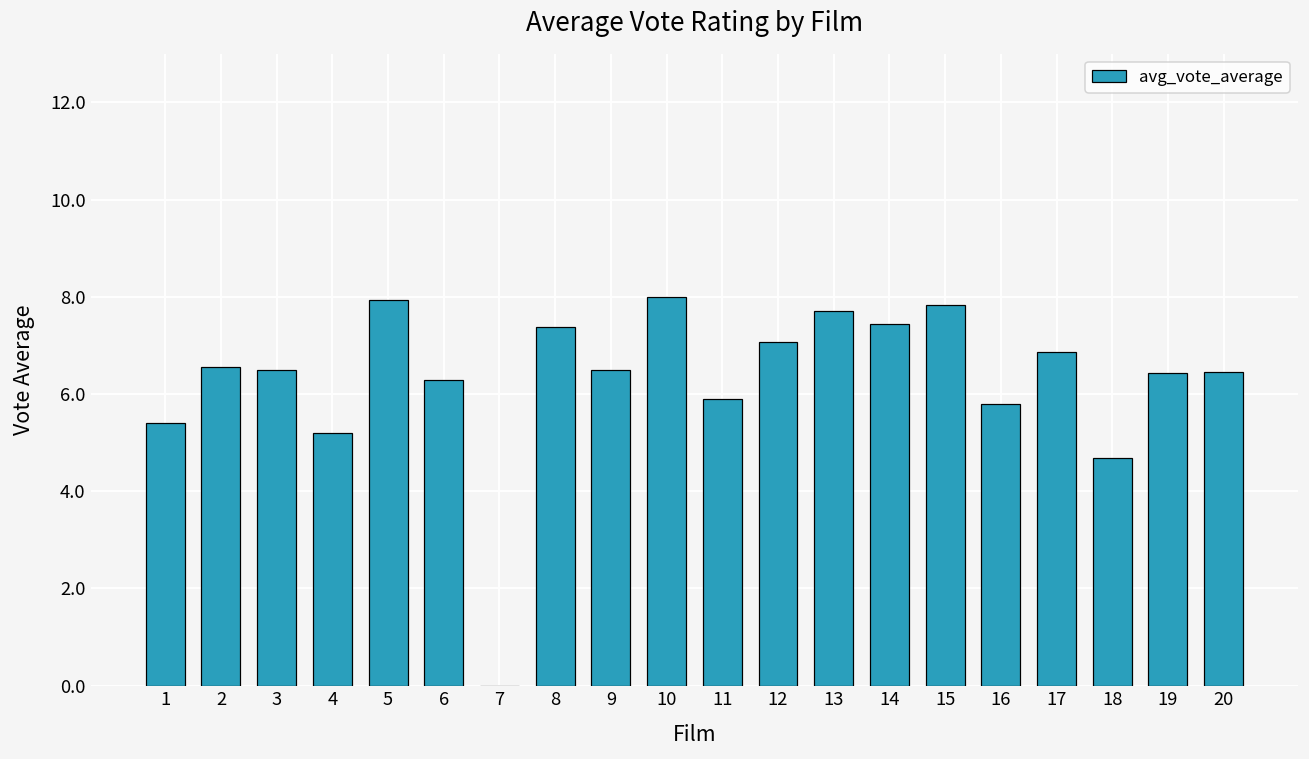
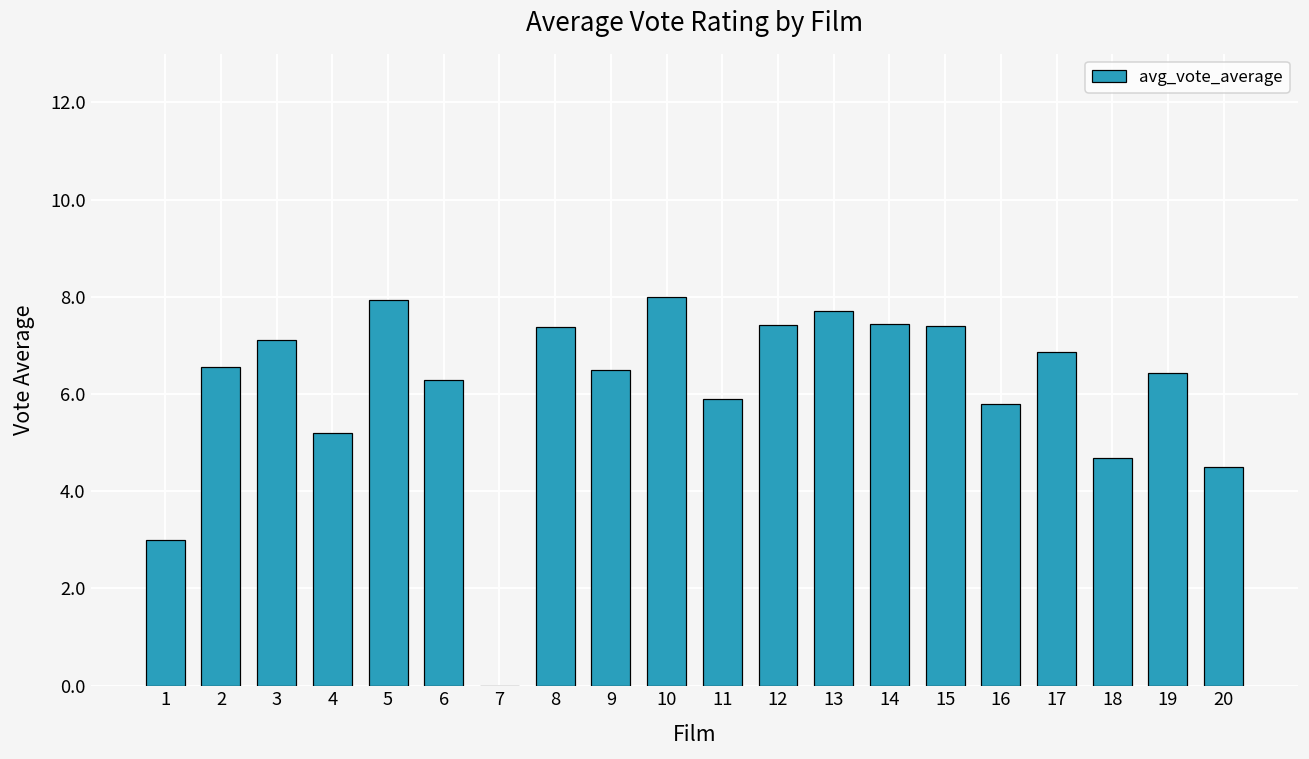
1: 5.4 -> 3.0
3: 6.5 -> 7.1
12: 7.1 -> 7.4
15: 7.8 -> 7.4
20: 6.5 -> 4.5
